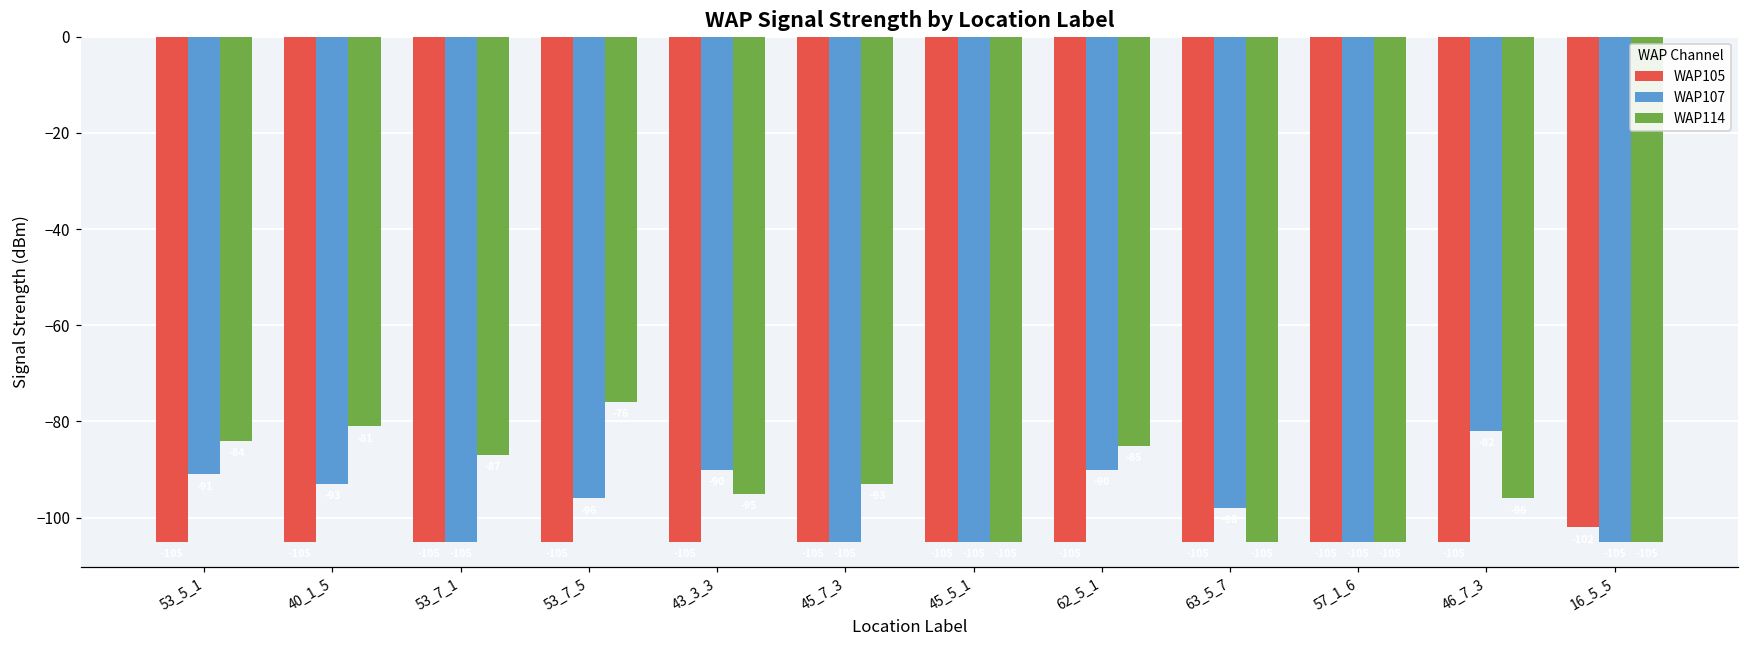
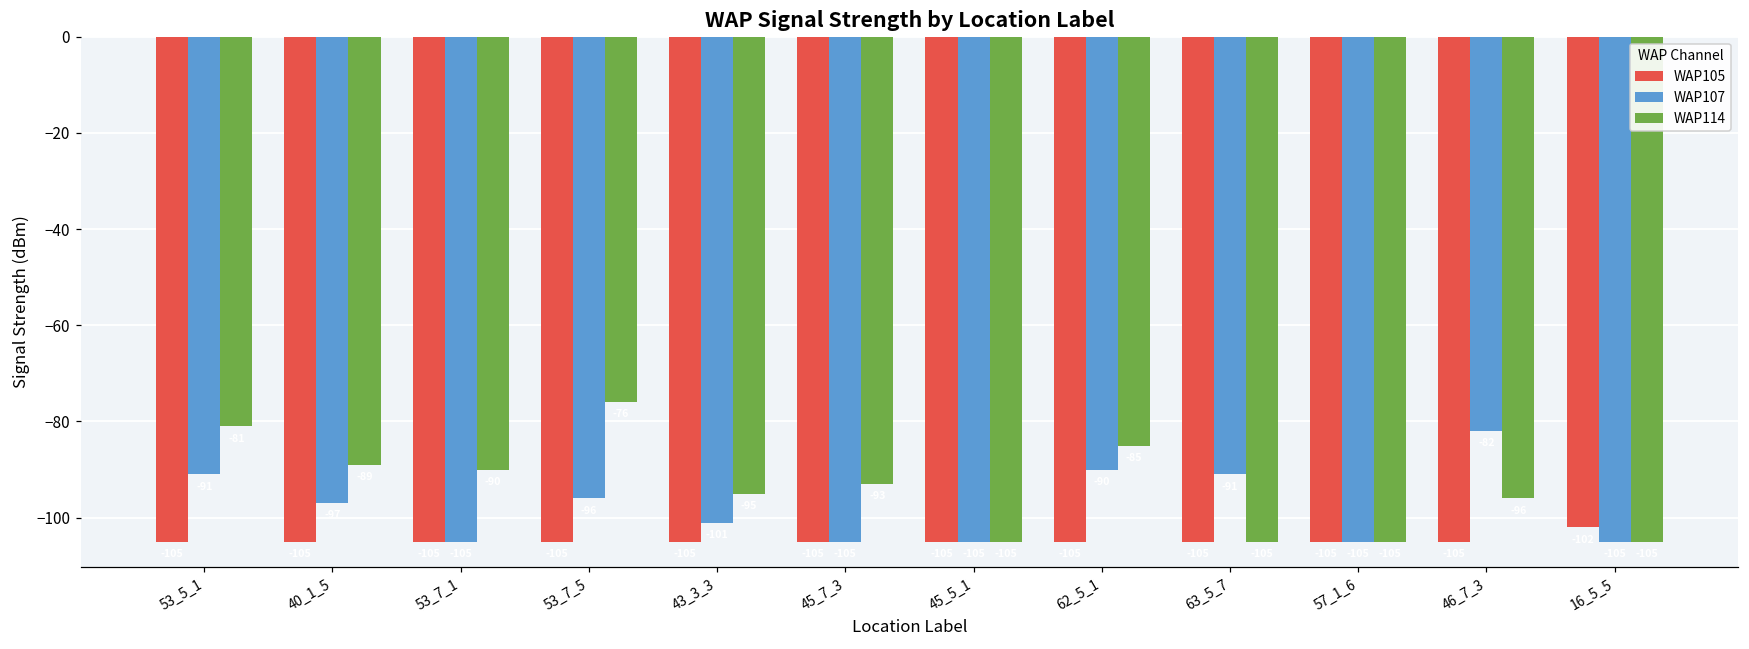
WAP114, 53_5_1: -84 -> -81
WAP107, 40_1_5: -93 -> -97
WAP114, 40_1_5: -81 -> -89
WAP114, 53_7_1: -87 -> -90
WAP107, 43_3_3: -90 -> -101
WAP107, 63_5_7: -98 -> -91
